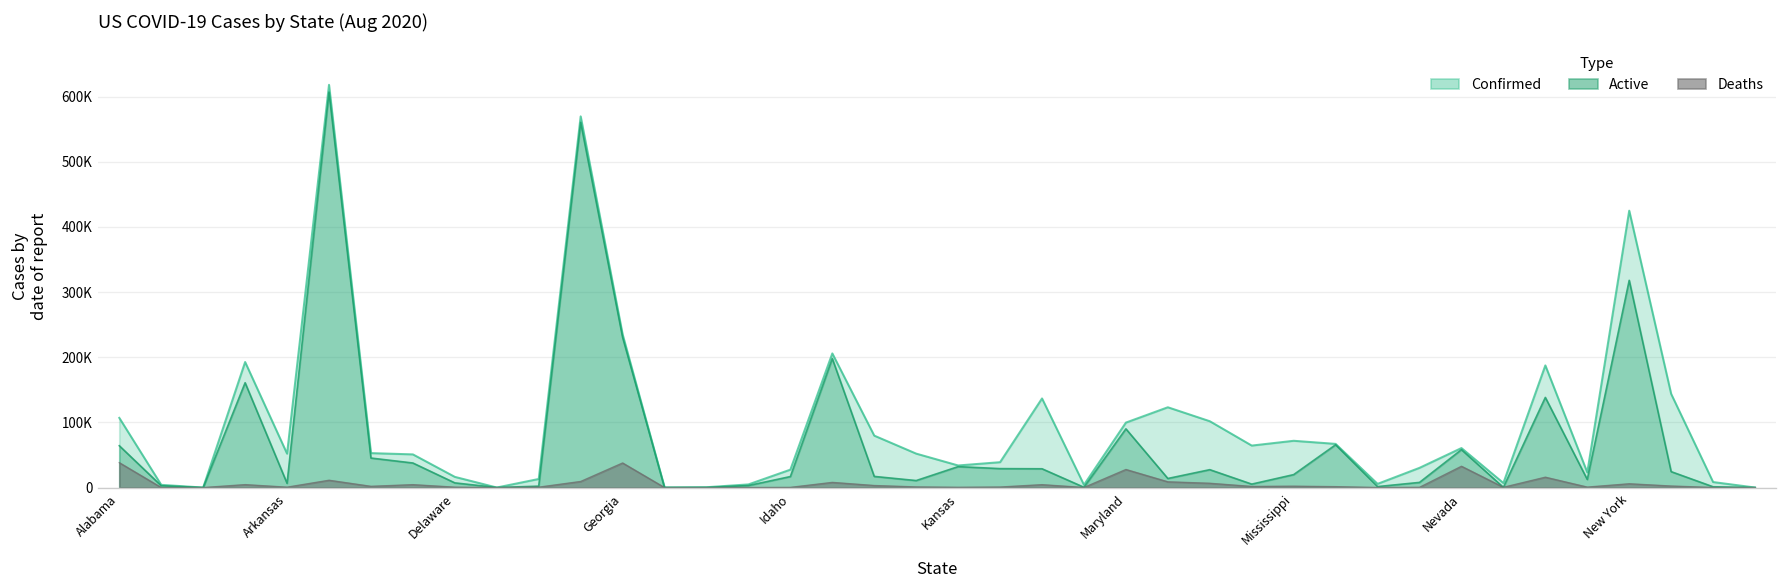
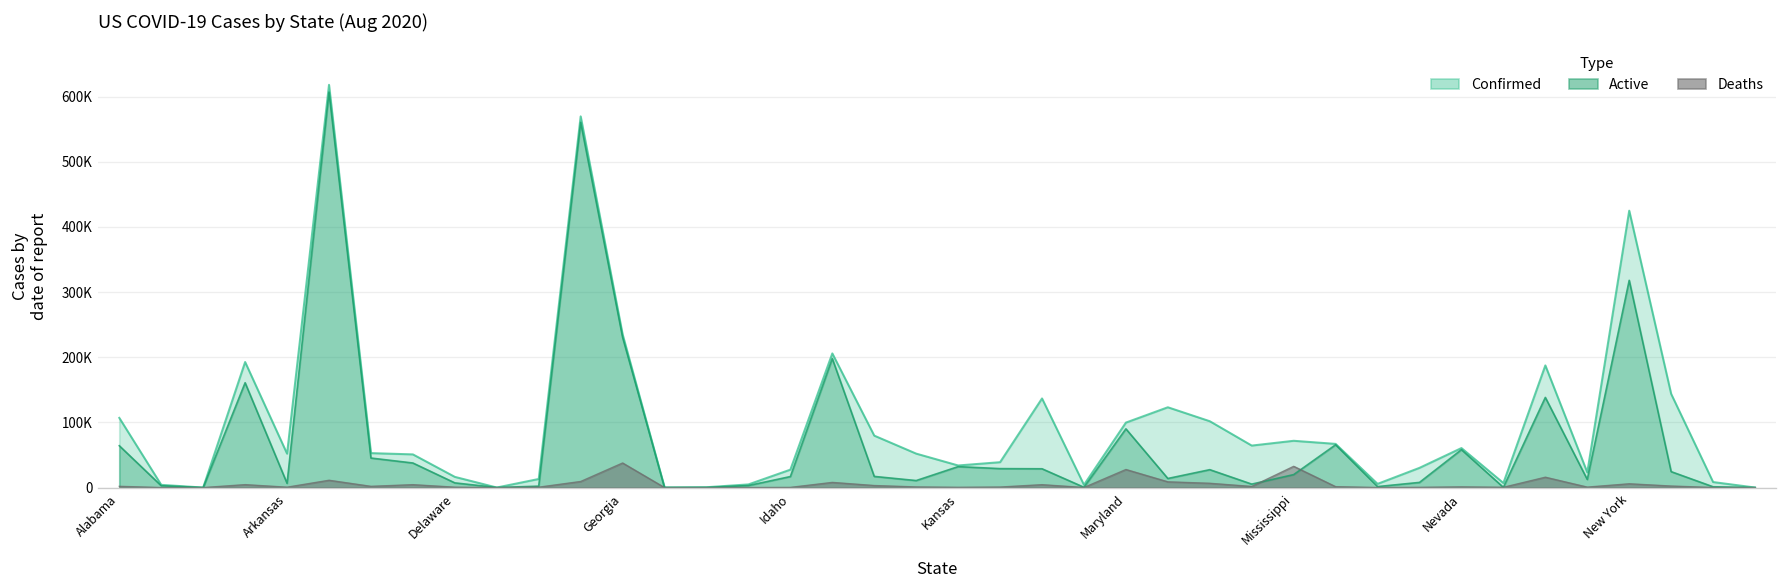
Deaths, Alabama: 40000 -> 0
Deaths, Mississippi: 0 -> 30000
Deaths, Nevada: 30000 -> 0
